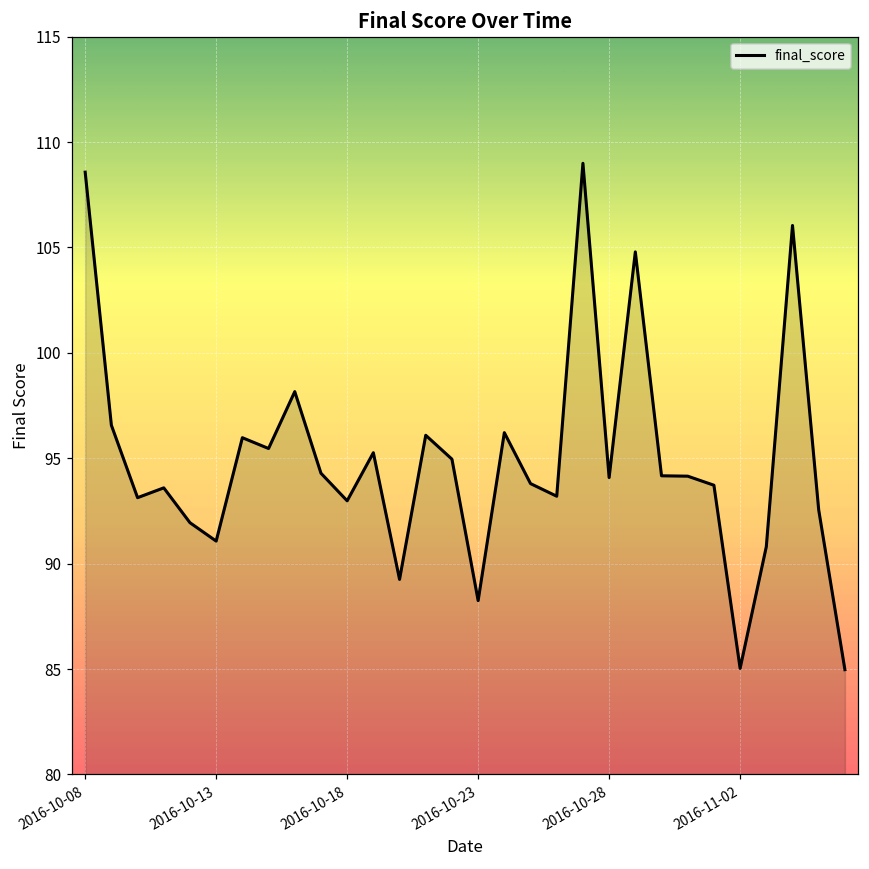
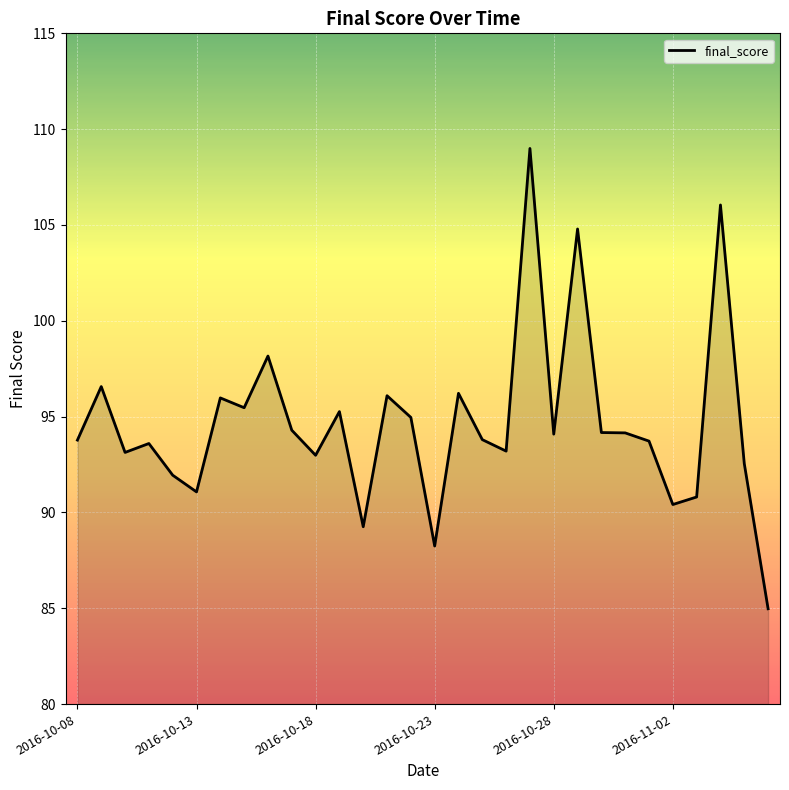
2016-10-08: 108.6 -> 93.8
2016-11-02: 85.0 -> 90.4
